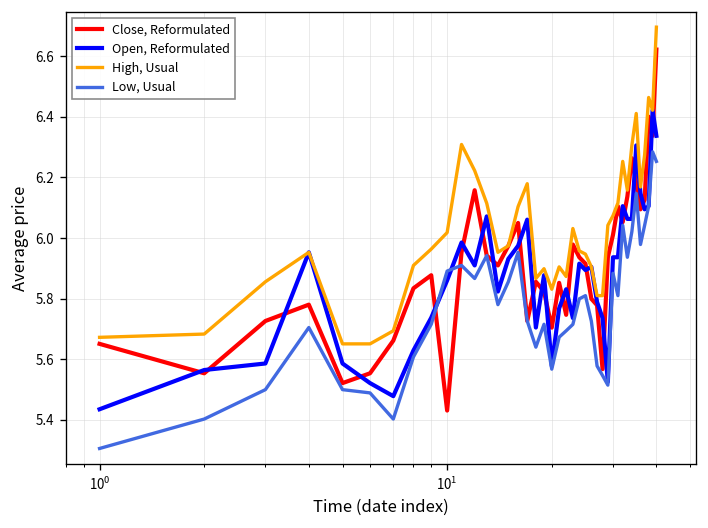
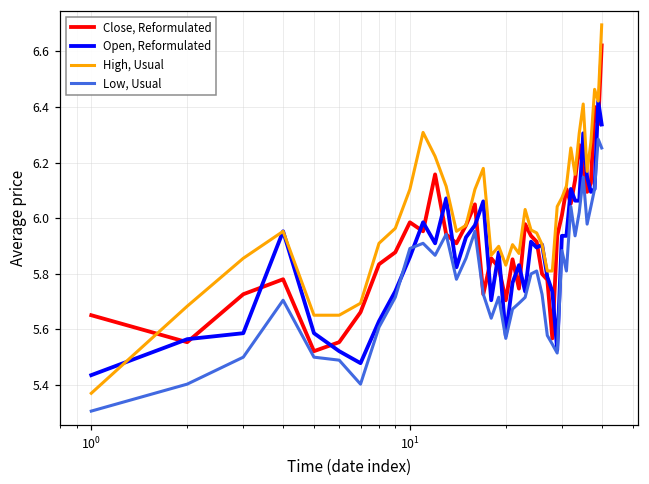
High, Usual, 10^0: 5.67 -> 5.37
Close, Reformulated, 10^1: 5.43 -> 5.99
High, Usual, 10^1: 6.02 -> 6.10
